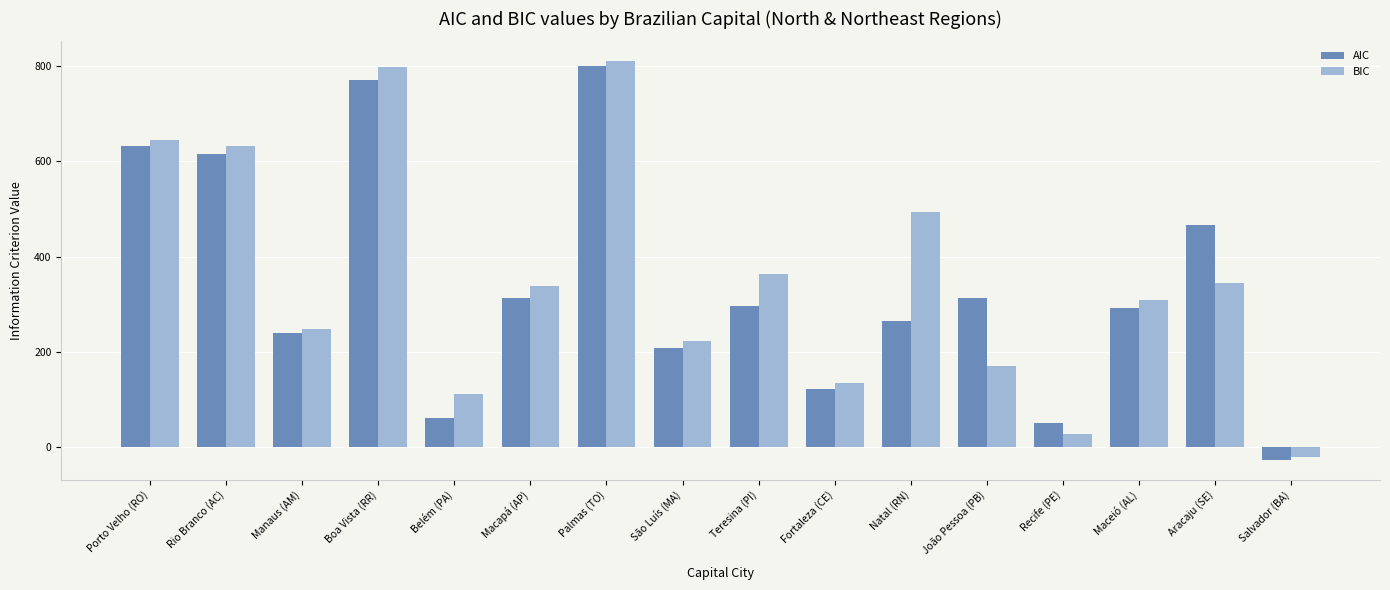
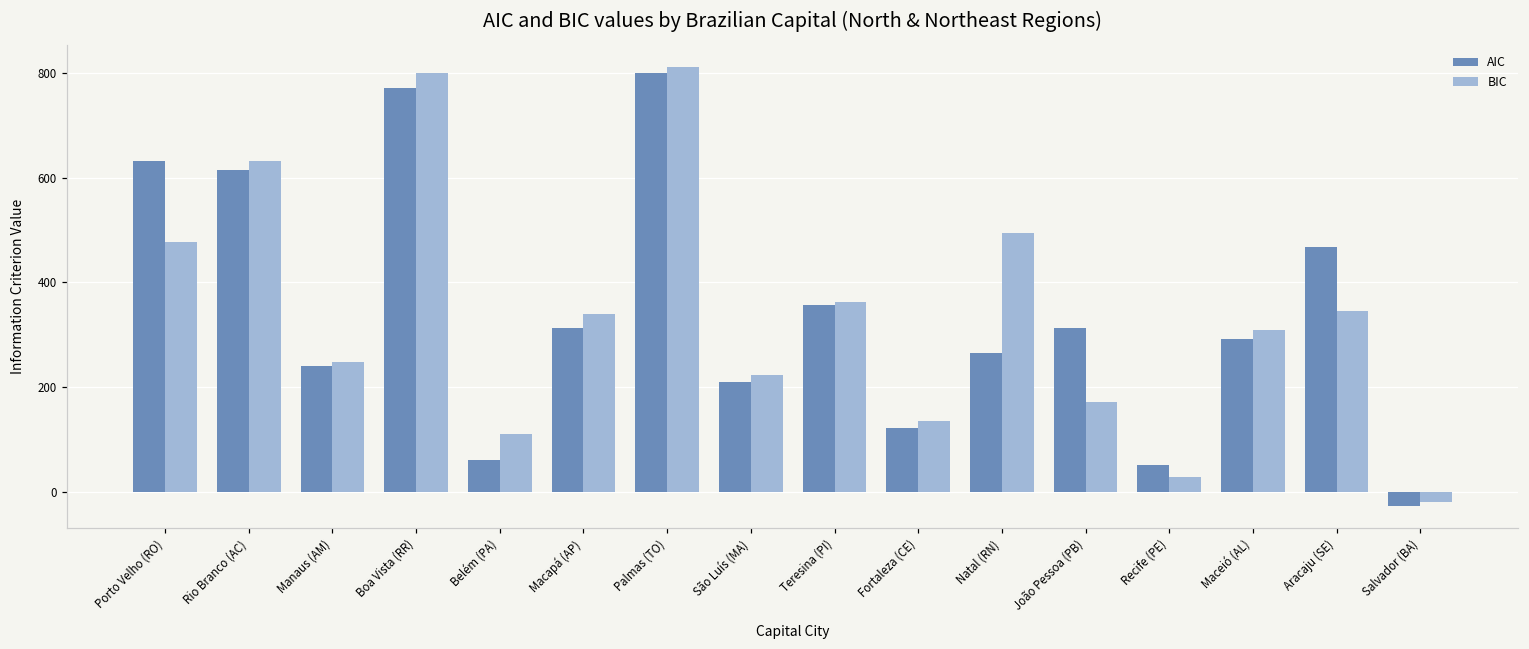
BIC, Porto Velho (RO): 650 -> 480
AIC, Teresina (PI): 300 -> 360
